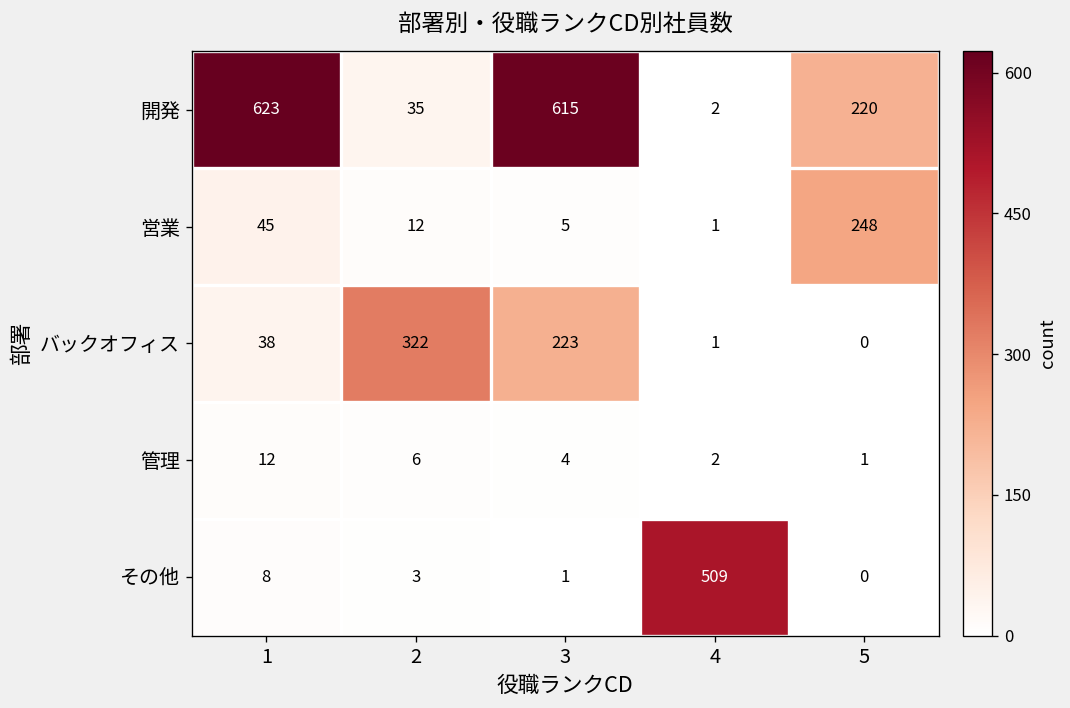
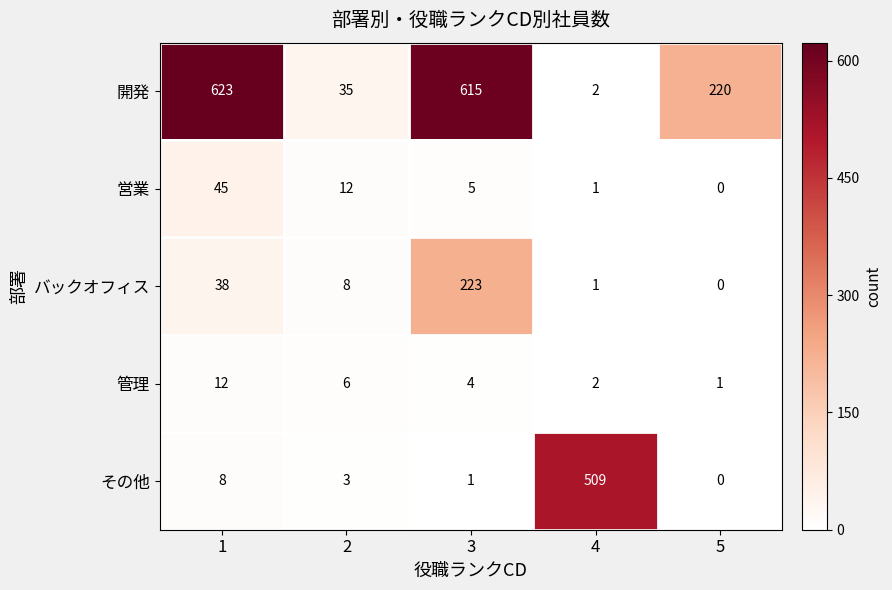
営業, 5: 248 -> 0
バックオフィス, 2: 322 -> 8
